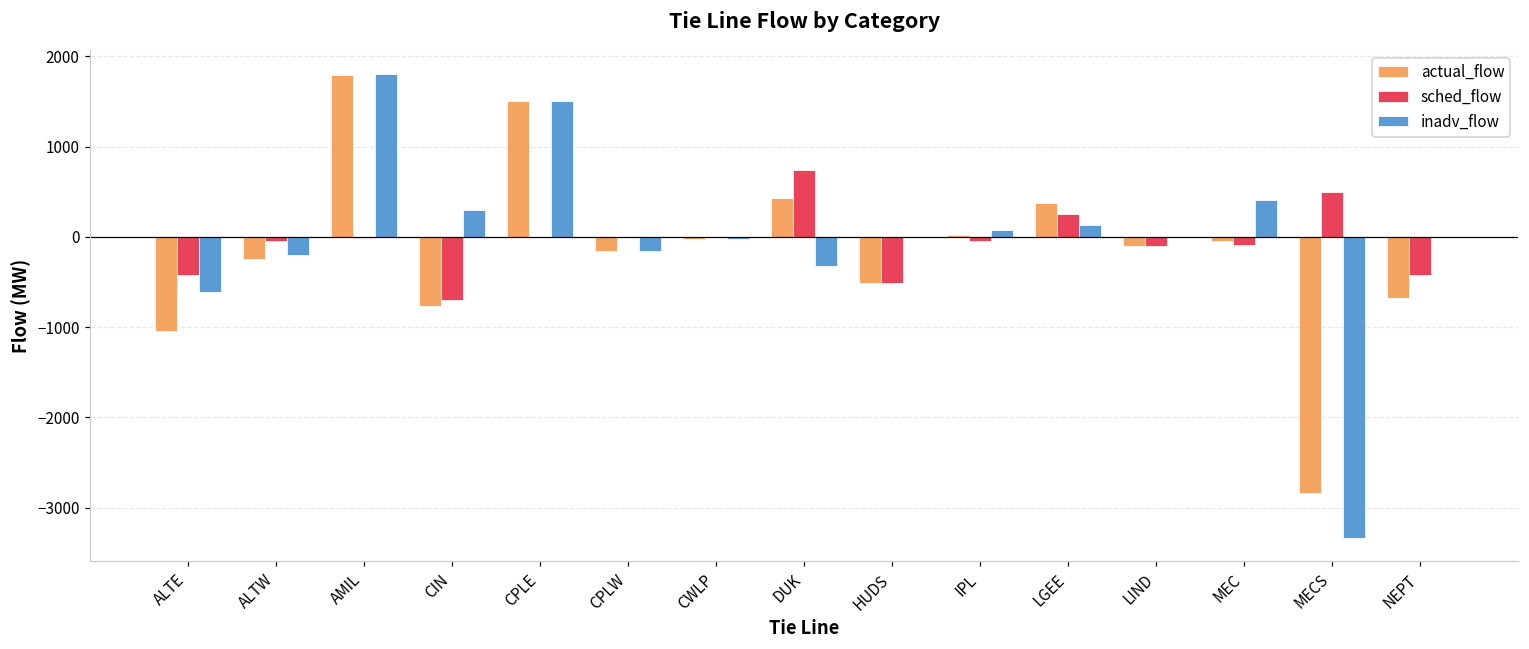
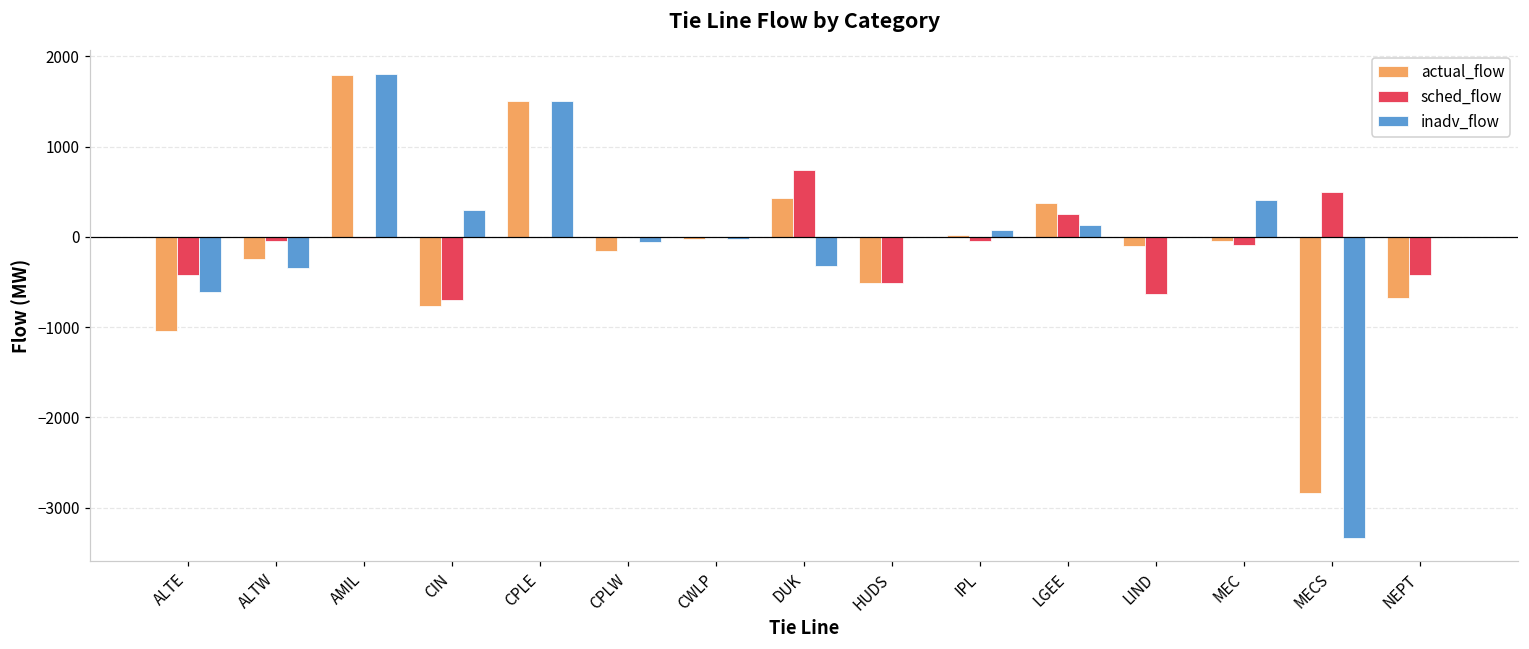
inadv_flow, ALTW: -200 -> -300
inadv_flow, CPLW: -200 -> -100
sched_flow, LIND: -100 -> -600
